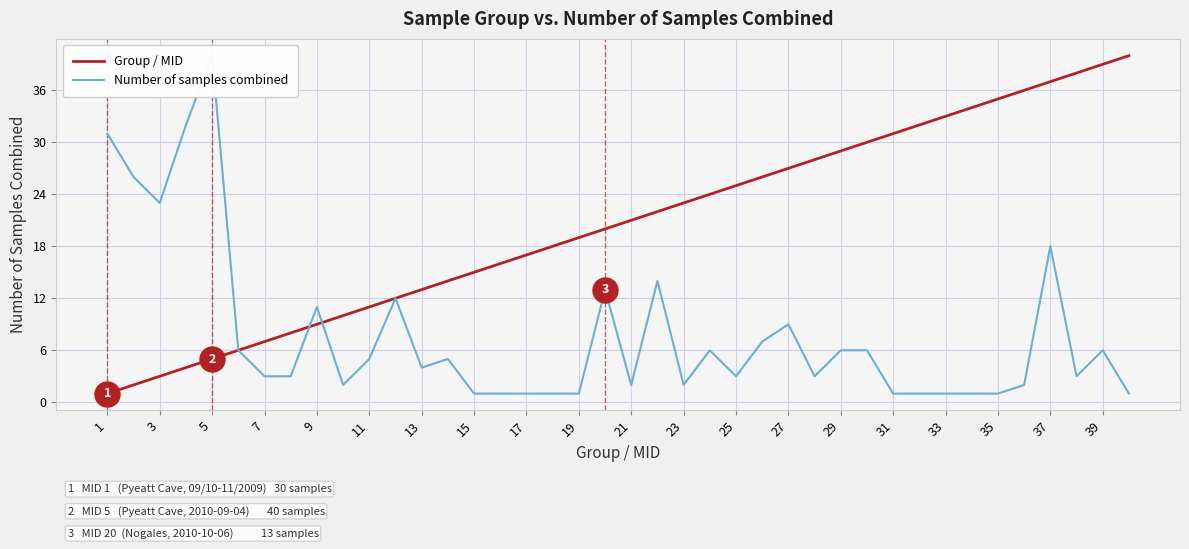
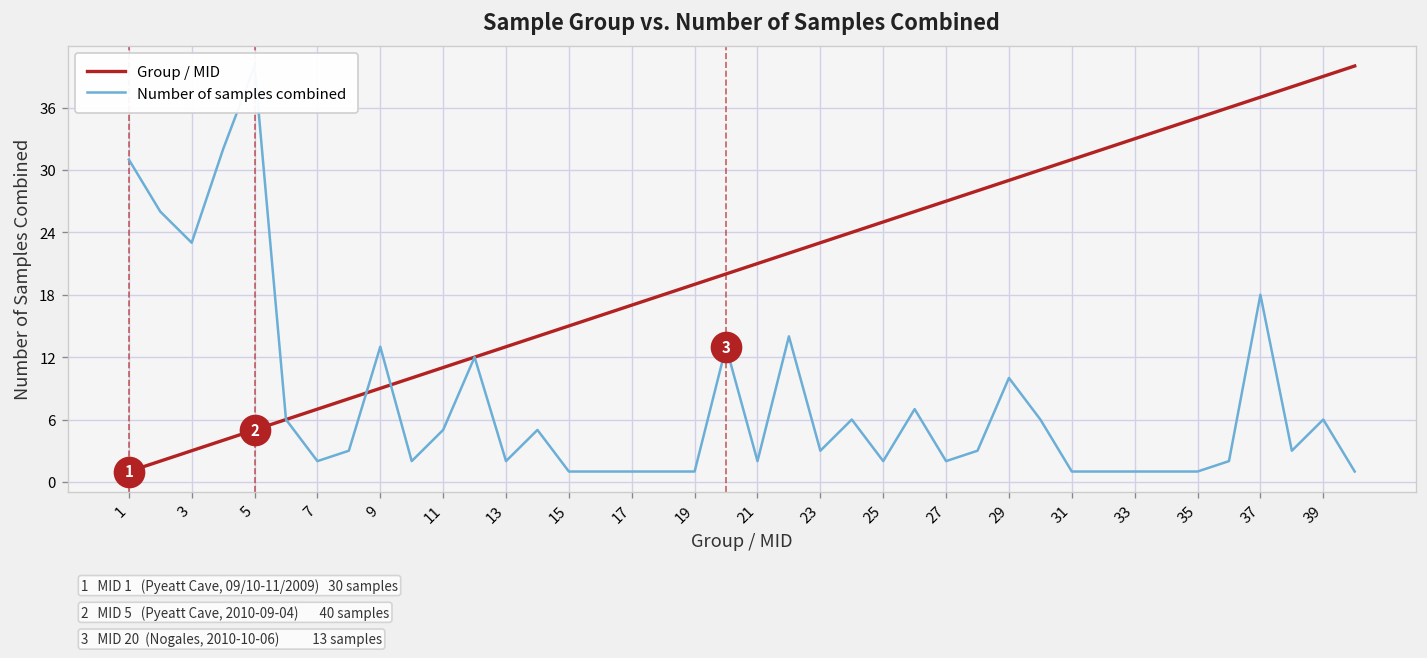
Number of samples combined, 7: 3 -> 2
Number of samples combined, 9: 11 -> 13
Number of samples combined, 13: 4 -> 2
Number of samples combined, 23: 2 -> 3
Number of samples combined, 25: 3 -> 2
Number of samples combined, 27: 9 -> 2
Number of samples combined, 29: 6 -> 10
